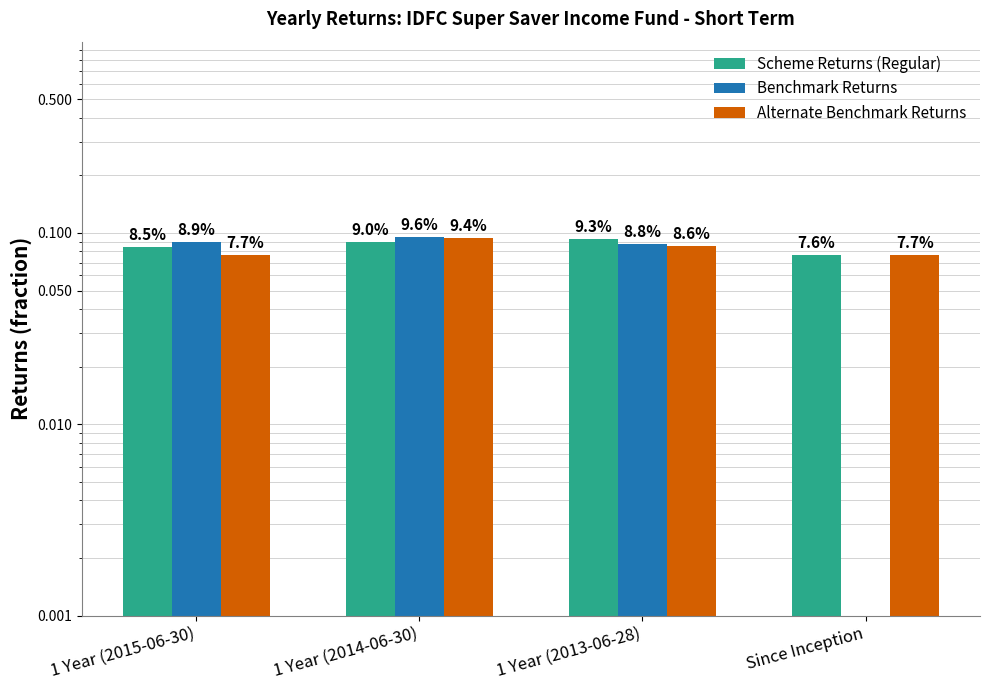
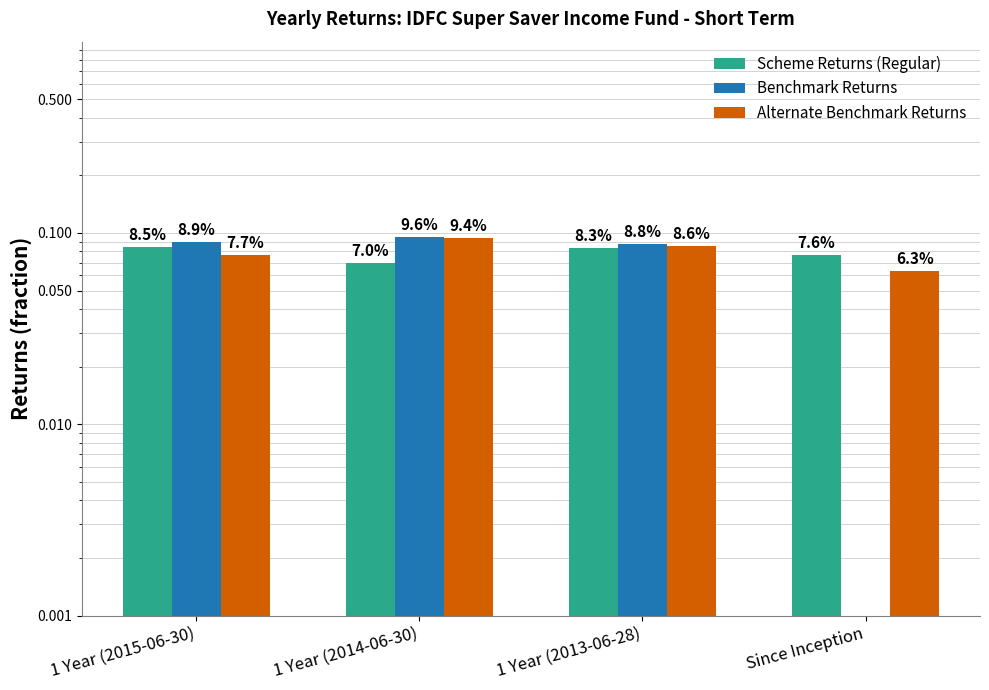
Scheme Returns (Regular), 1 Year (2014-06-30): 9.0% -> 7.0%
Scheme Returns (Regular), 1 Year (2013-06-28): 9.3% -> 8.3%
Alternate Benchmark Returns, Since Inception: 7.7% -> 6.3%
